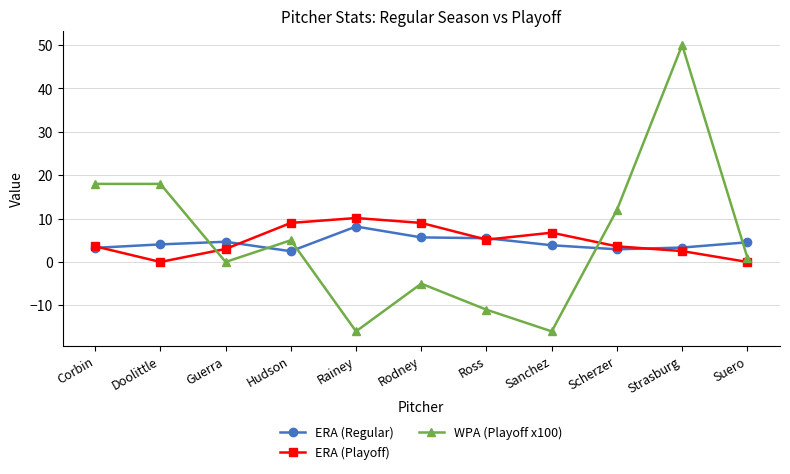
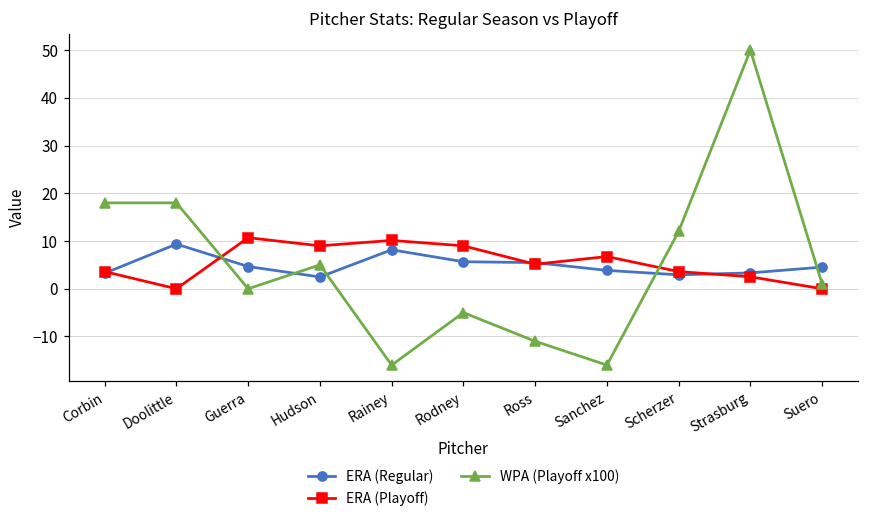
ERA (Regular), Doolittle: 4 -> 9
ERA (Playoff), Guerra: 3 -> 11
